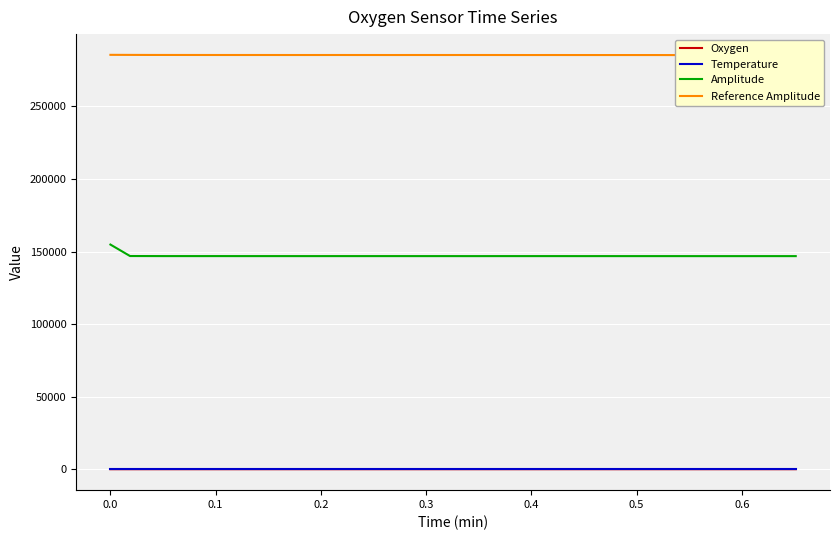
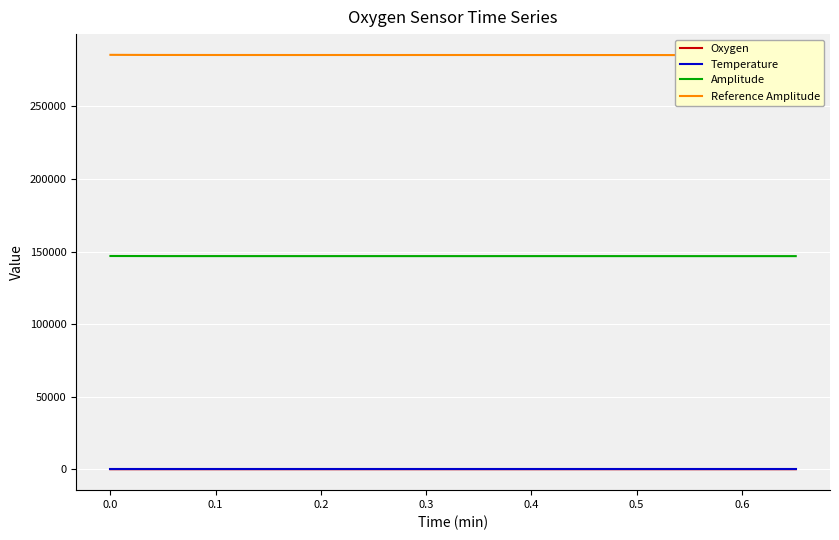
Amplitude, 0.0: 155000 -> 147000
